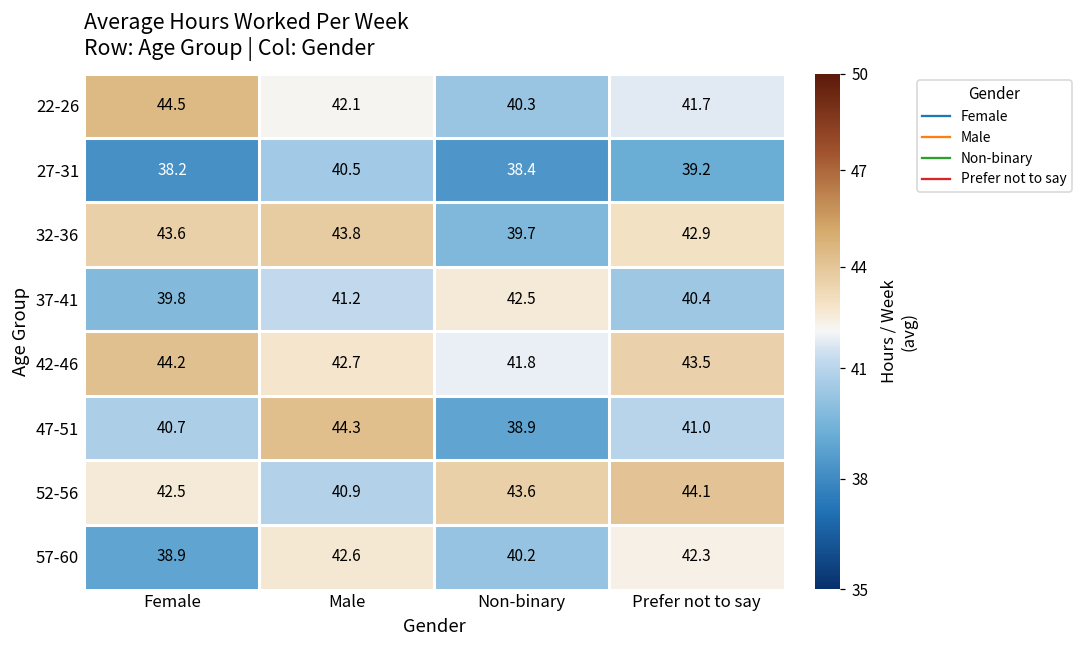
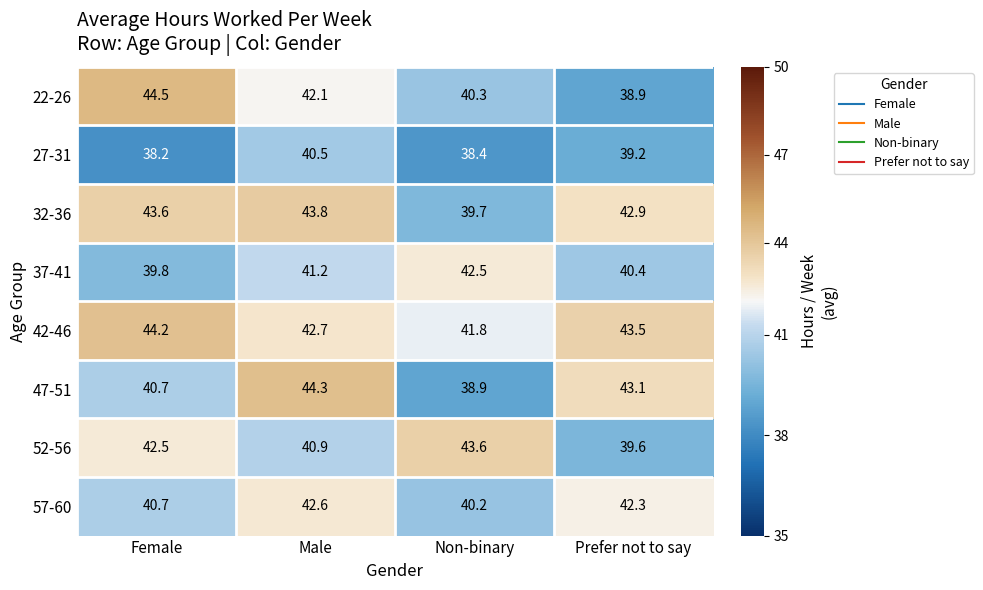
22-26, Prefer not to say: 41.7 -> 38.9
47-51, Prefer not to say: 41.0 -> 43.1
52-56, Prefer not to say: 44.1 -> 39.6
57-60, Female: 38.9 -> 40.7
